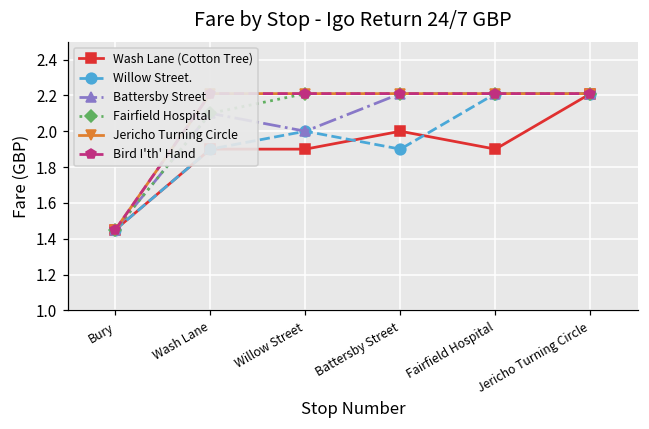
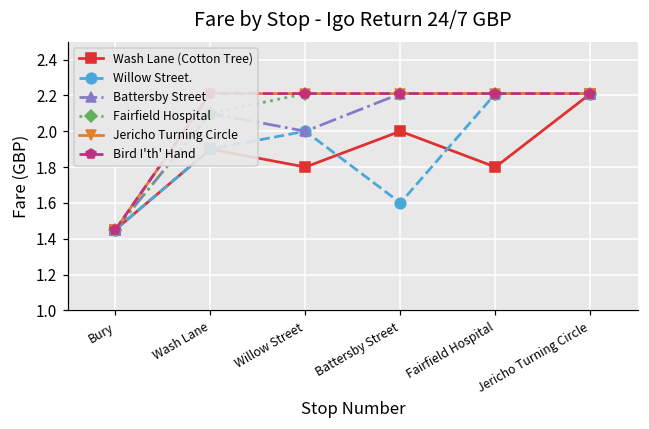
Wash Lane (Cotton Tree), Willow Street: 1.9 -> 1.8
Willow Street., Battersby Street: 1.9 -> 1.6
Wash Lane (Cotton Tree), Fairfield Hospital: 1.9 -> 1.8
